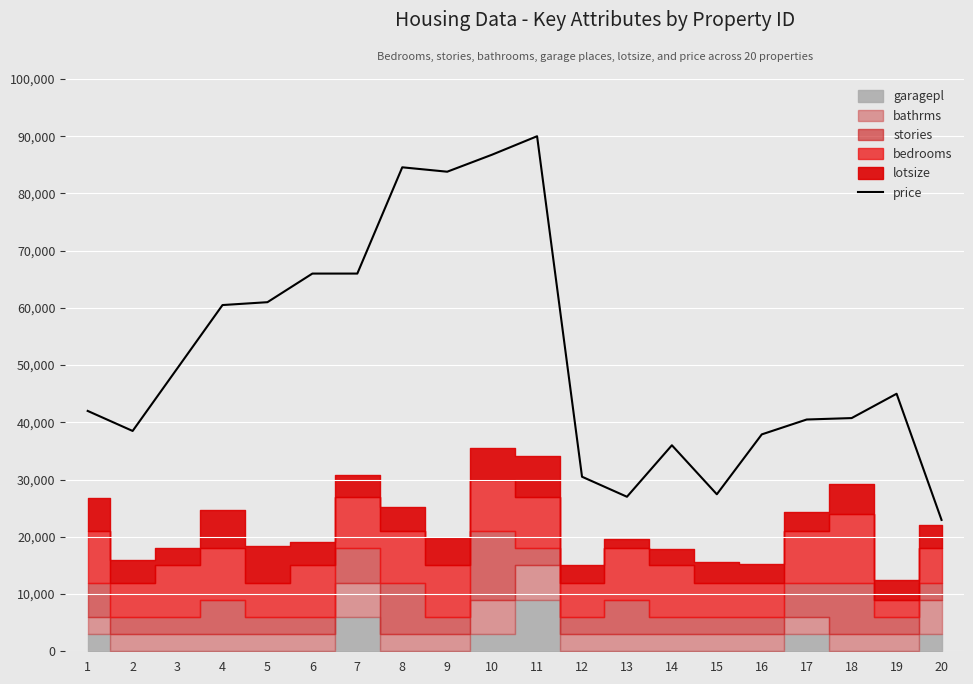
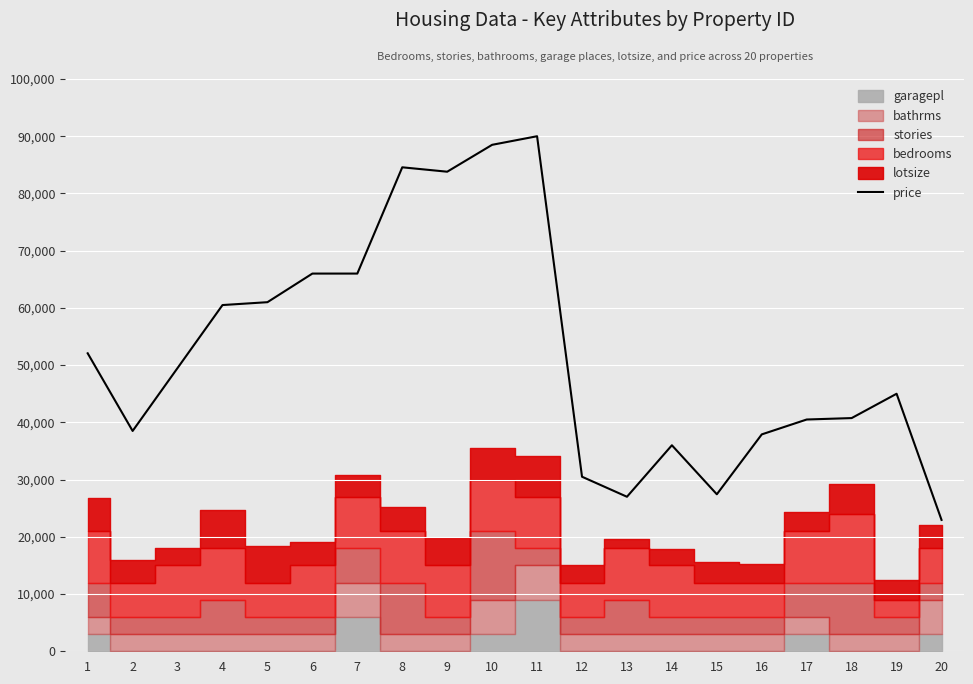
price, 1: 42,000 -> 52,000
price, 10: 87,000 -> 89,000
